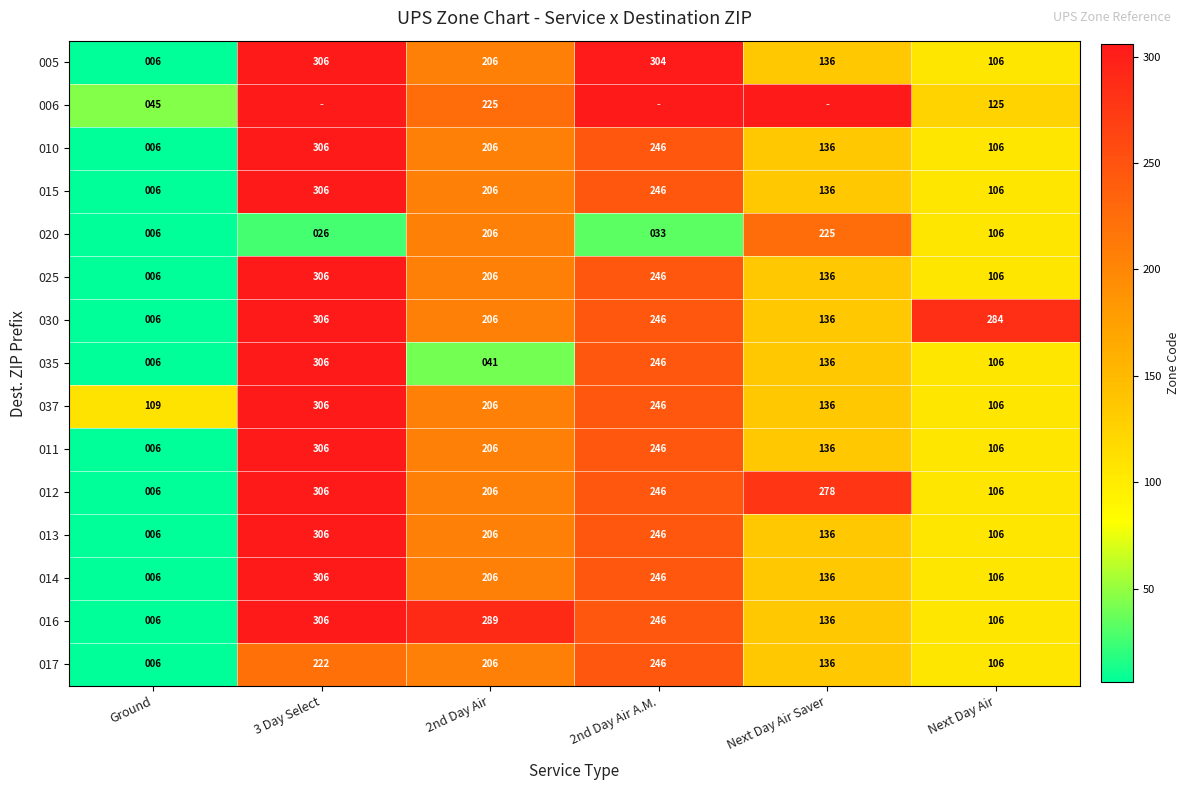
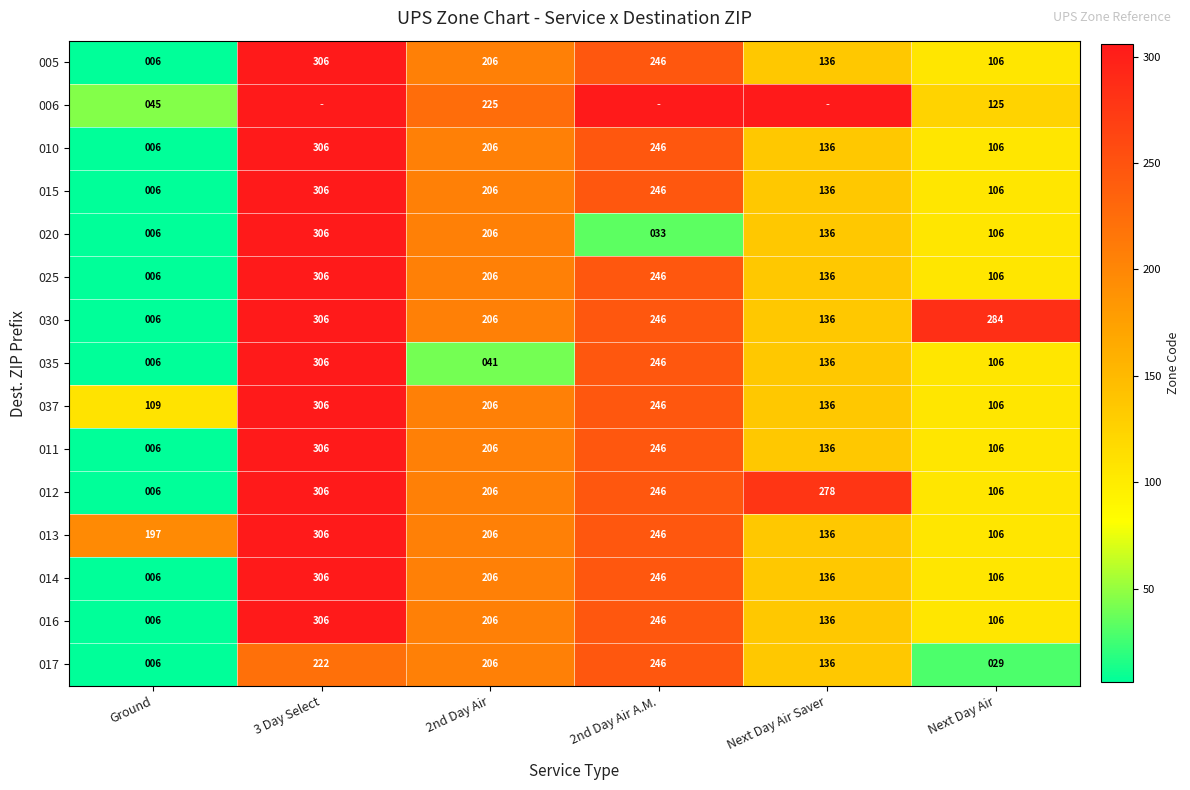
005, 2nd Day Air A.M.: 304 -> 246
020, 3 Day Select: 026 -> 306
020, Next Day Air Saver: 225 -> 136
013, Ground: 006 -> 197
016, 2nd Day Air: 289 -> 206
017, Next Day Air: 106 -> 029
